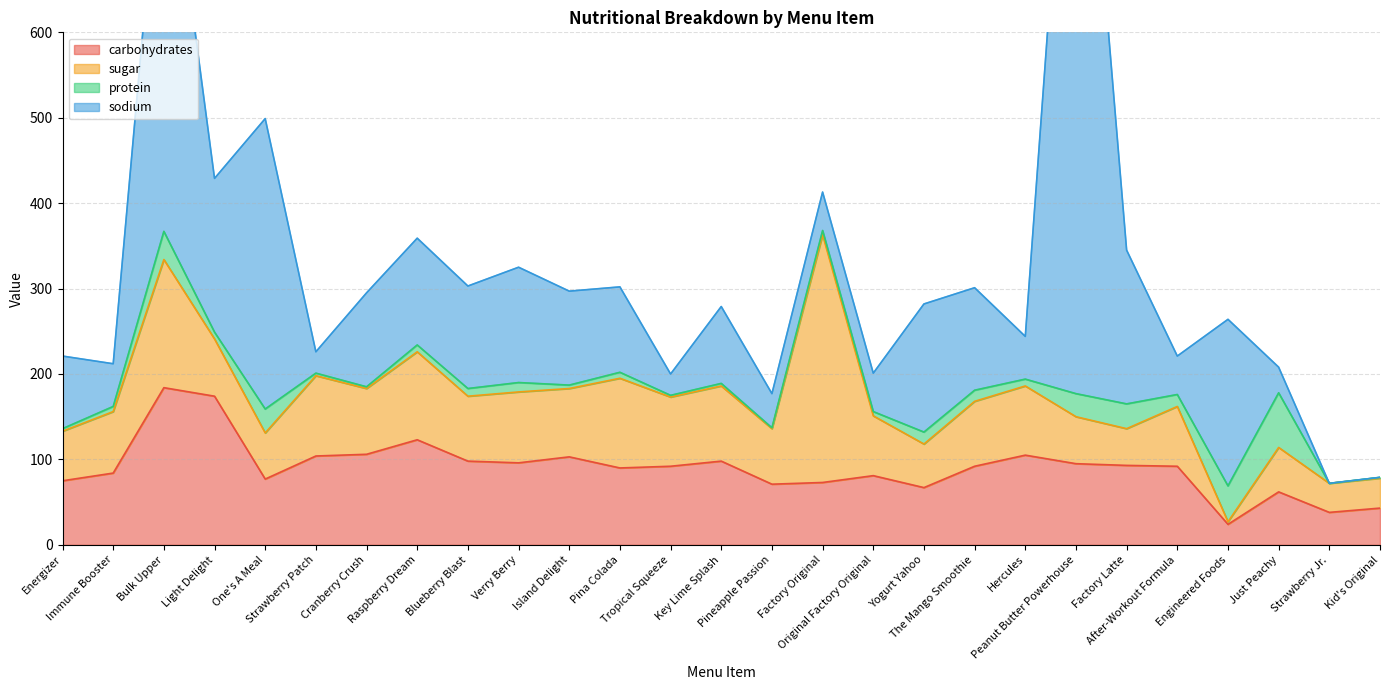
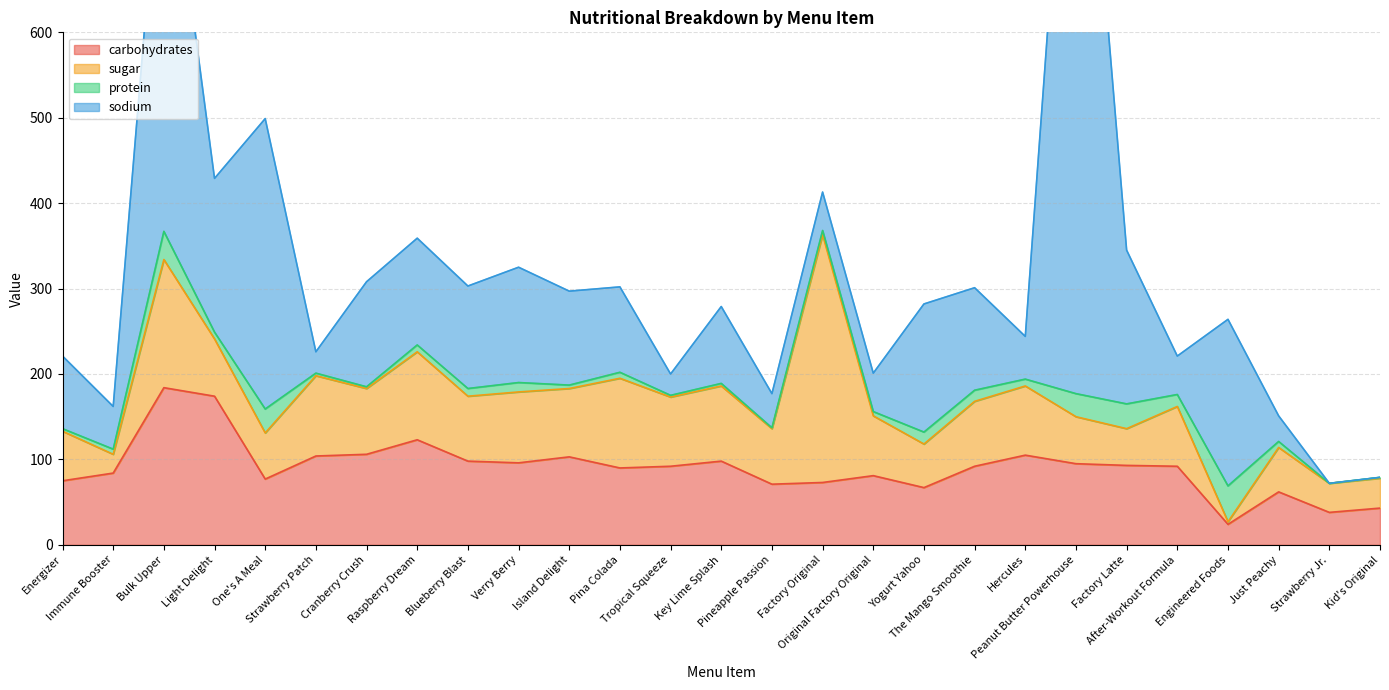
sugar, Immune Booster: 70 -> 20
sodium, Cranberry Crush: 110 -> 120
protein, Just Peachy: 60 -> 10
